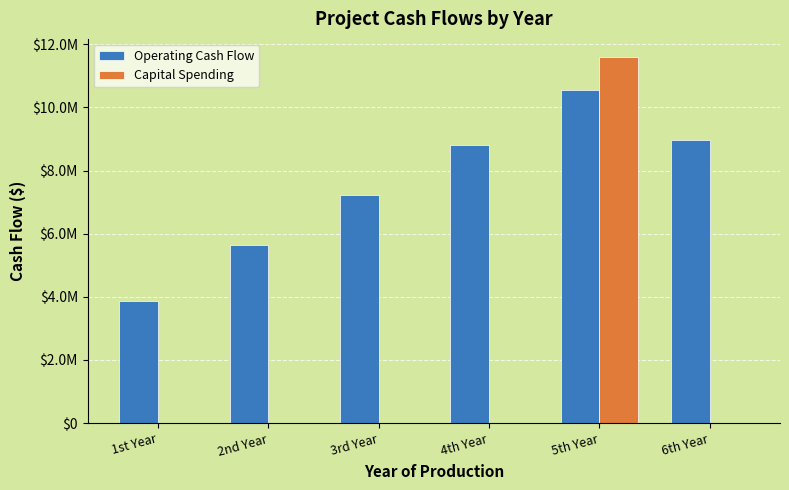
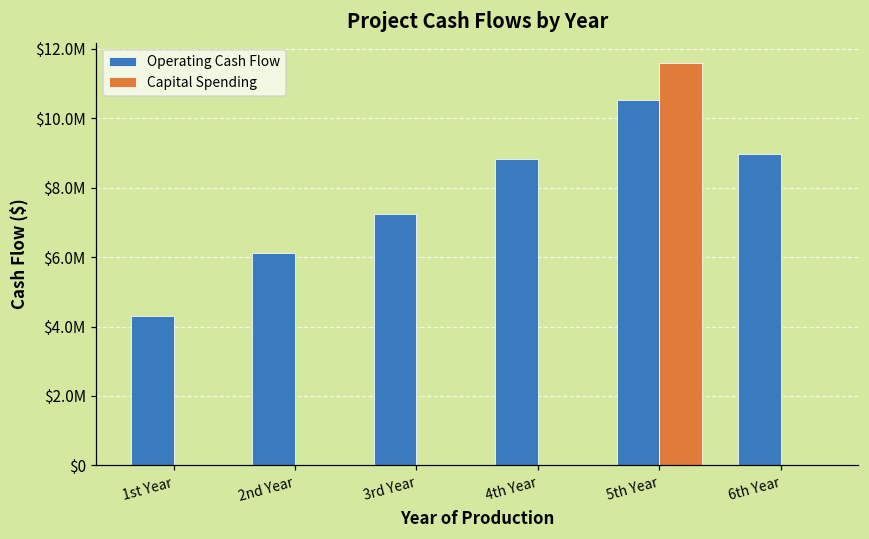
Operating Cash Flow, 1st Year: $3900000 -> $4300000
Operating Cash Flow, 2nd Year: $5700000 -> $6100000
